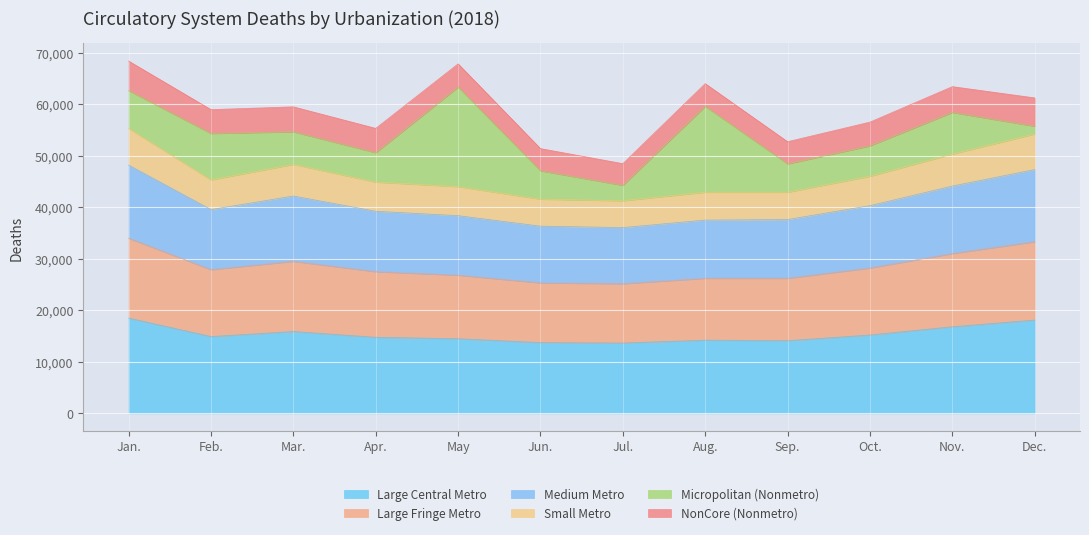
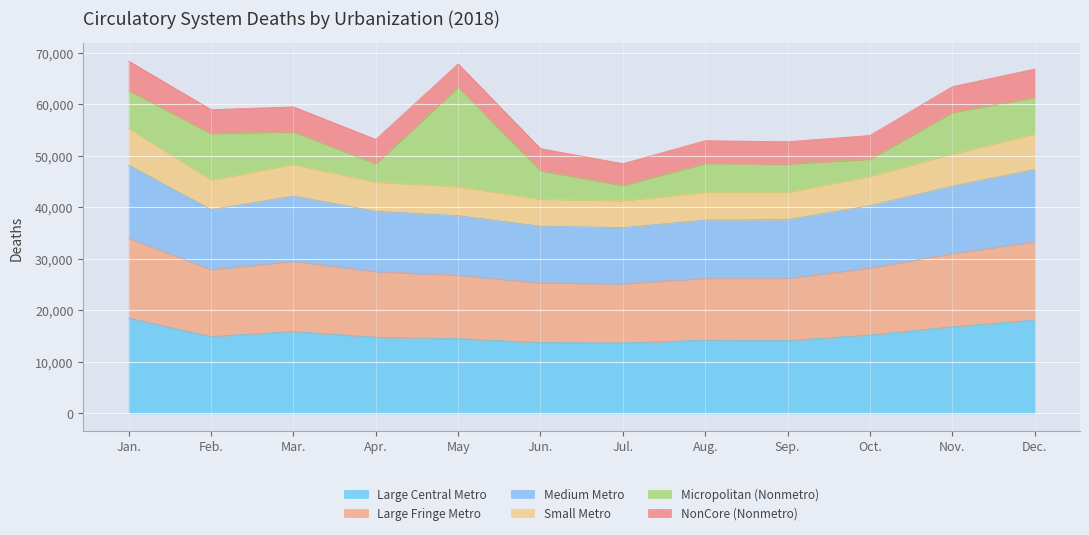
Micropolitan (Nonmetro), Apr.: 6,000 -> 4,000
Micropolitan (Nonmetro), Aug.: 17,000 -> 6,000
Micropolitan (Nonmetro), Oct.: 6,000 -> 3,000
Micropolitan (Nonmetro), Dec.: 2,000 -> 7,000
